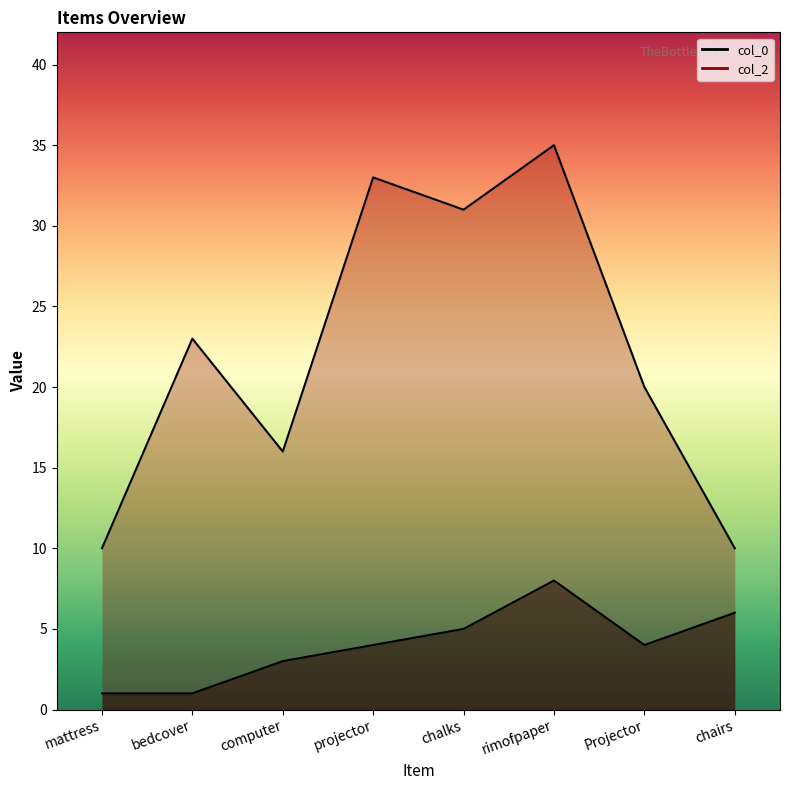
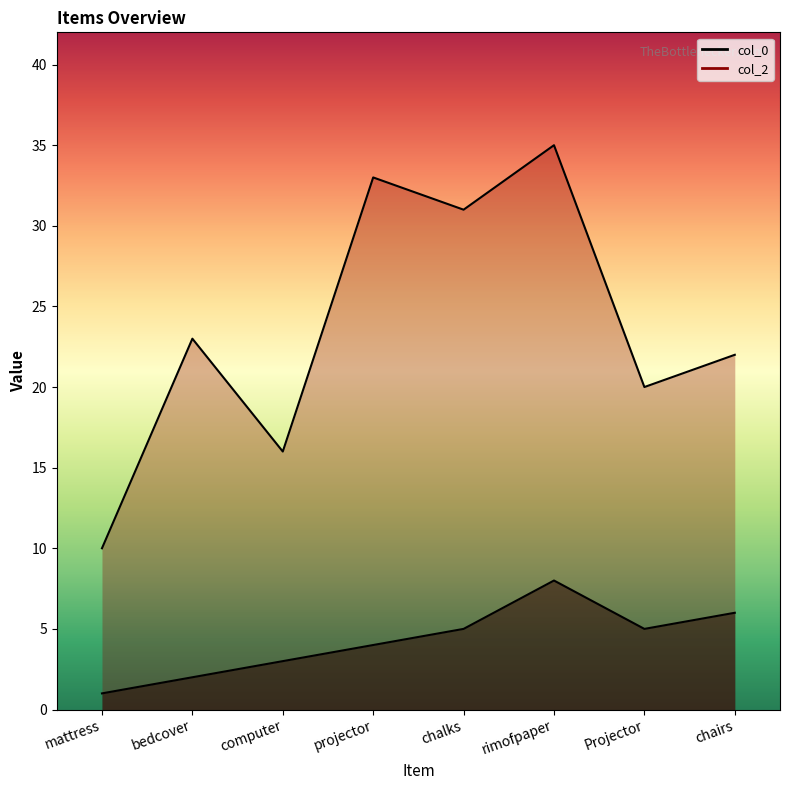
col_0, bedcover: 1 -> 2
col_0, Projector: 4 -> 5
col_2, chairs: 10 -> 22
